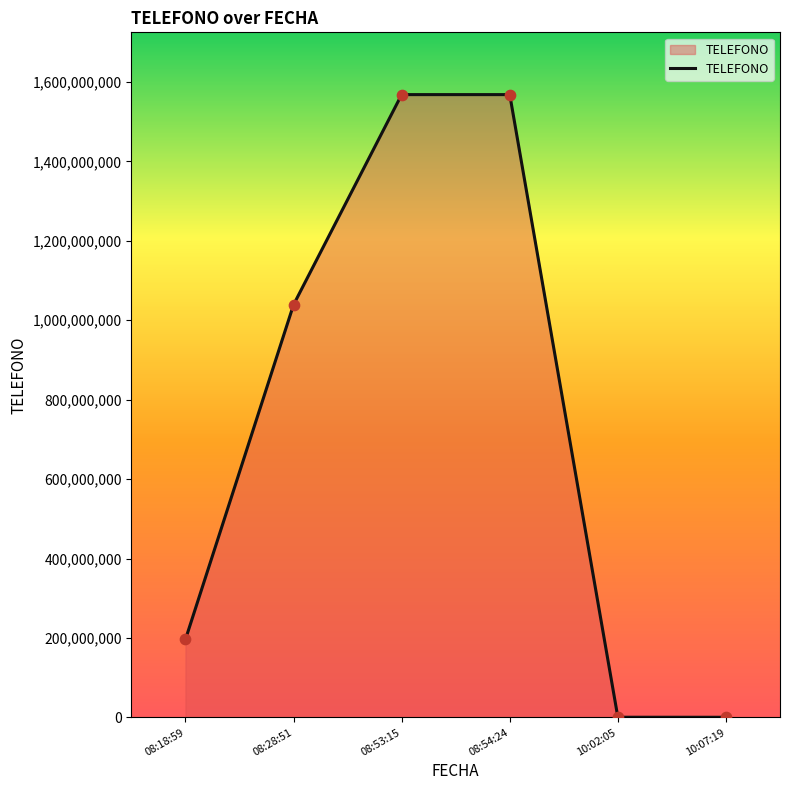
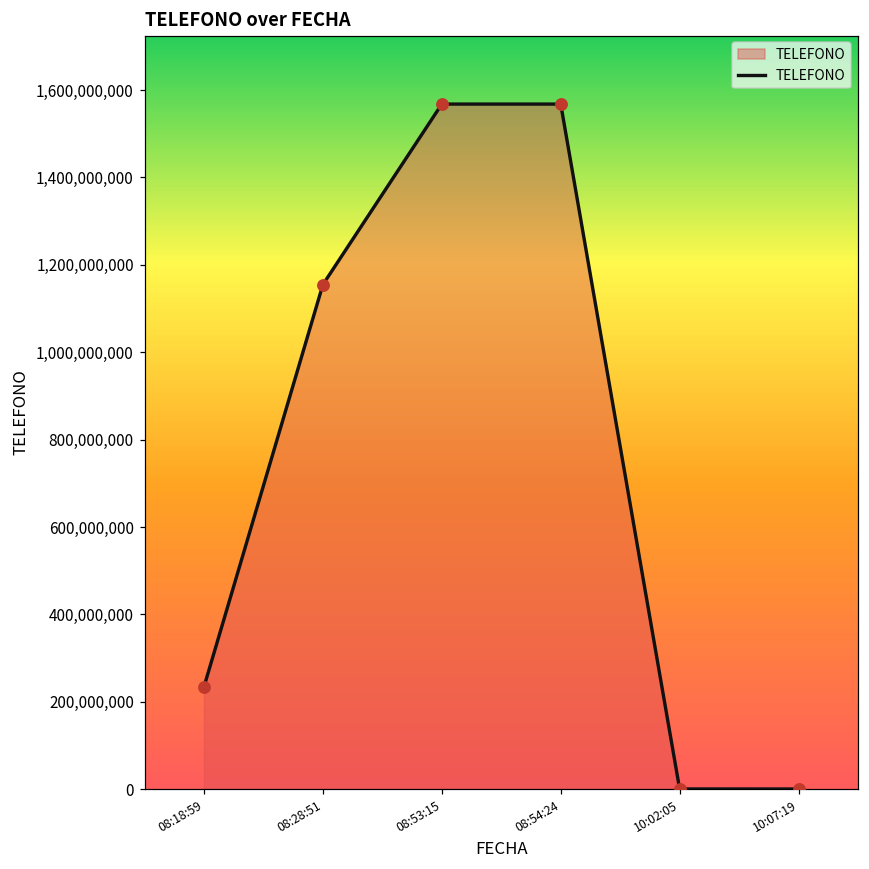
08:18:59: 200,000,000 -> 230,000,000
08:28:51: 1,040,000,000 -> 1,150,000,000
